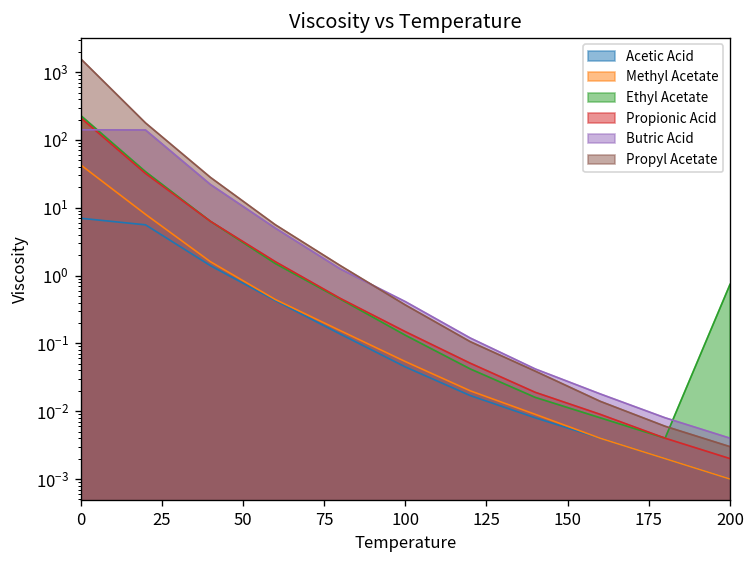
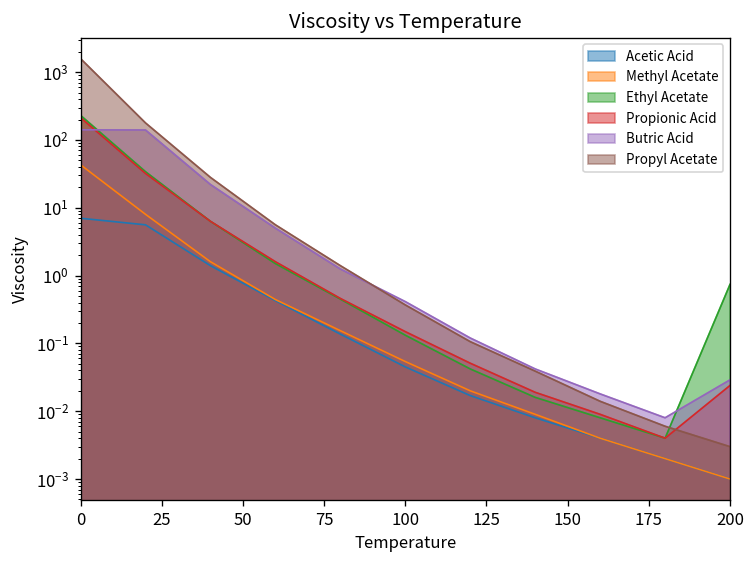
Propionic Acid, 200: 0.002 -> 0.024
Butric Acid, 200: 0.004 -> 0.03
